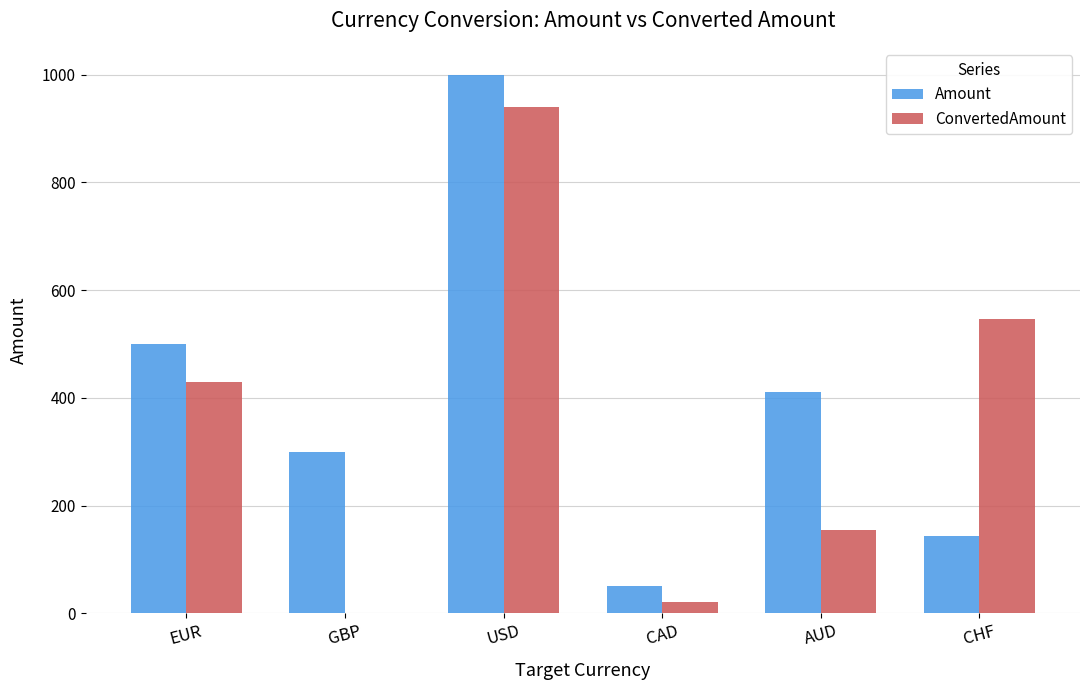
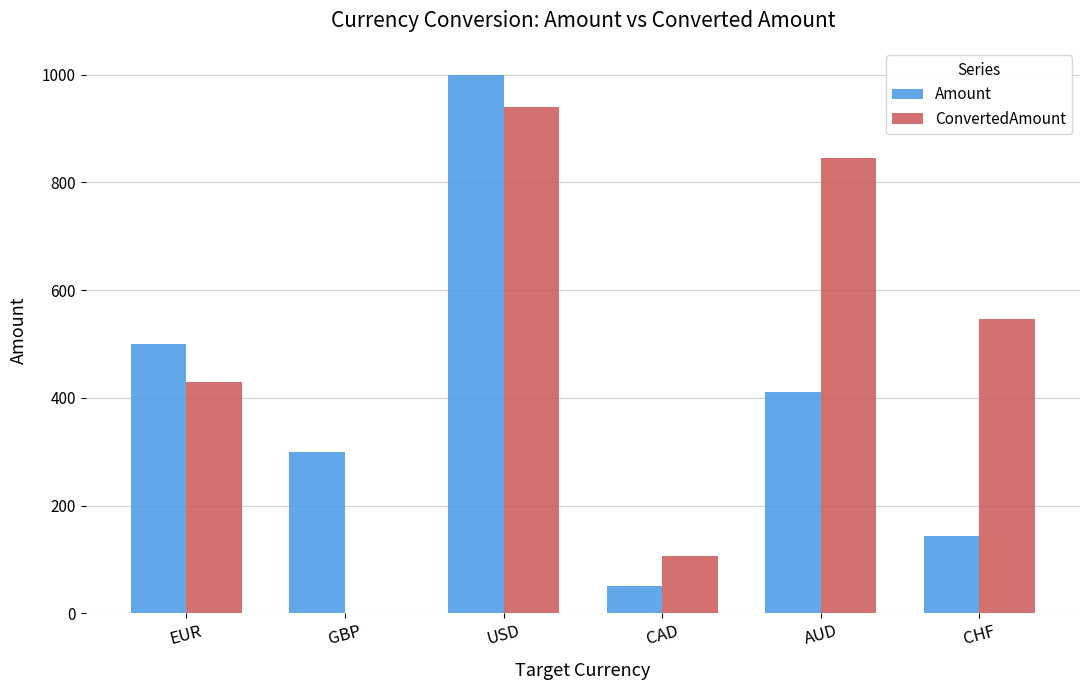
ConvertedAmount, CAD: 20 -> 110
ConvertedAmount, AUD: 150 -> 850
